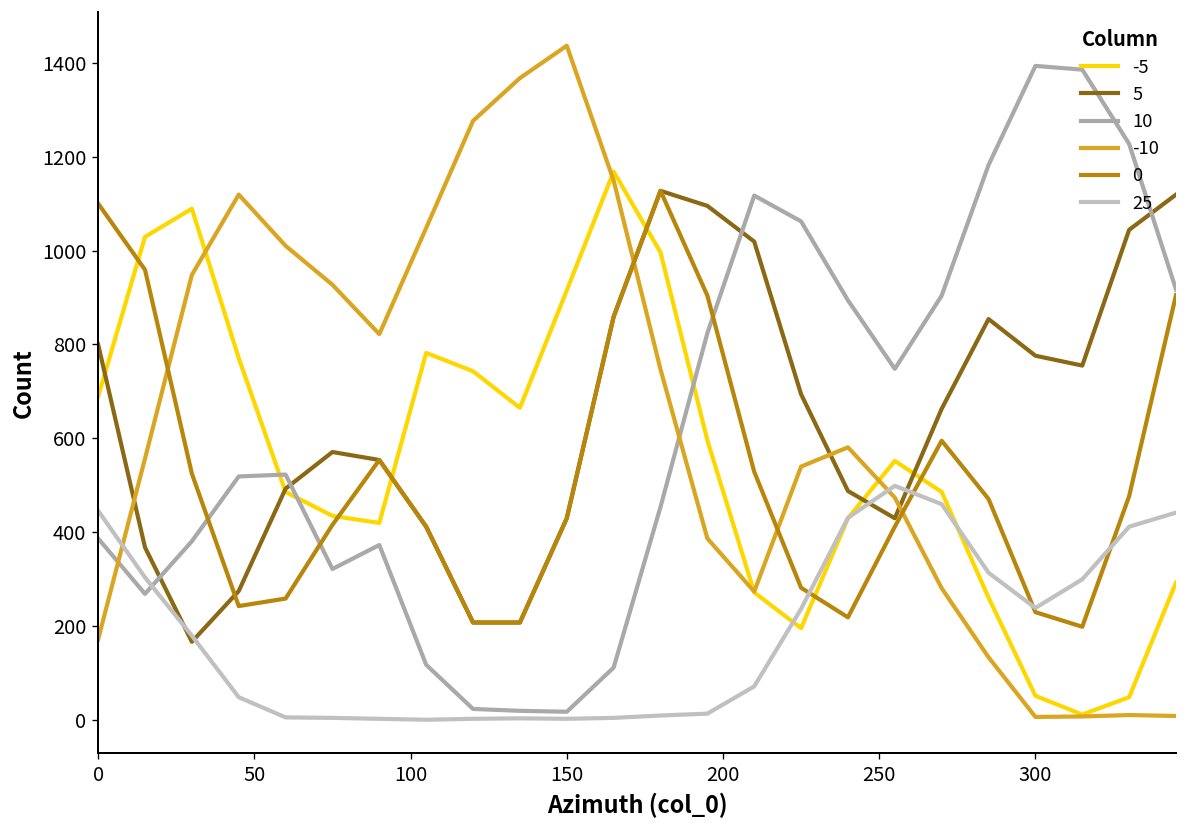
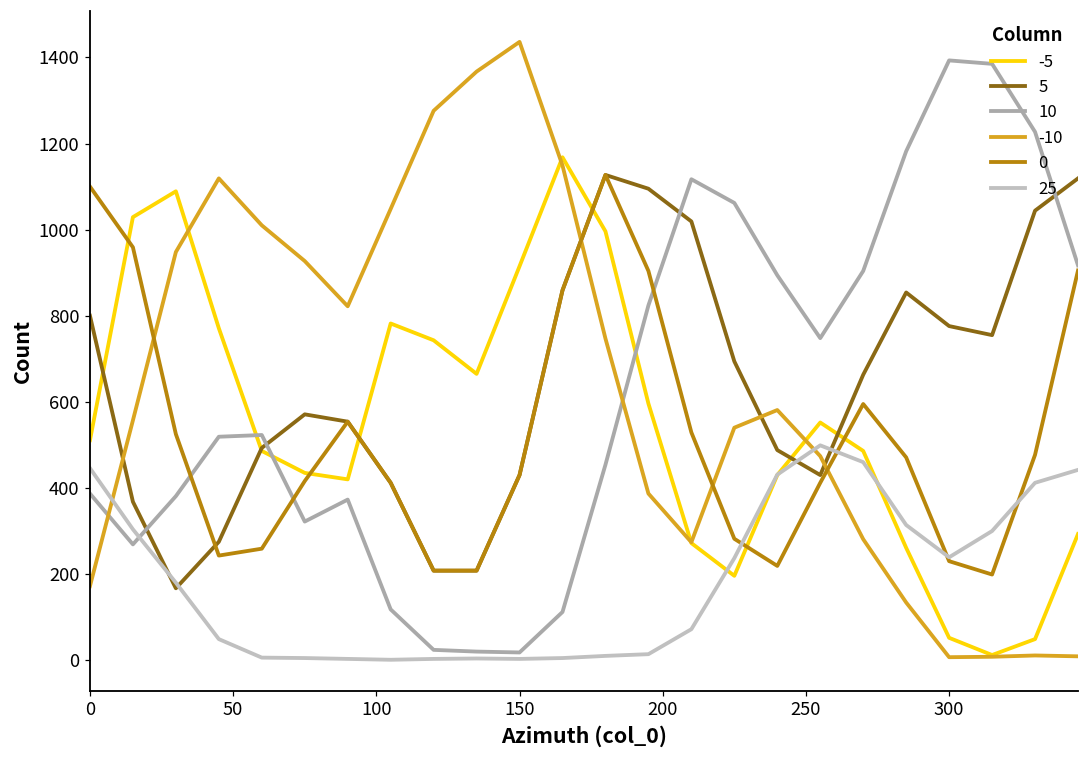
-5, 0: 690 -> 510
